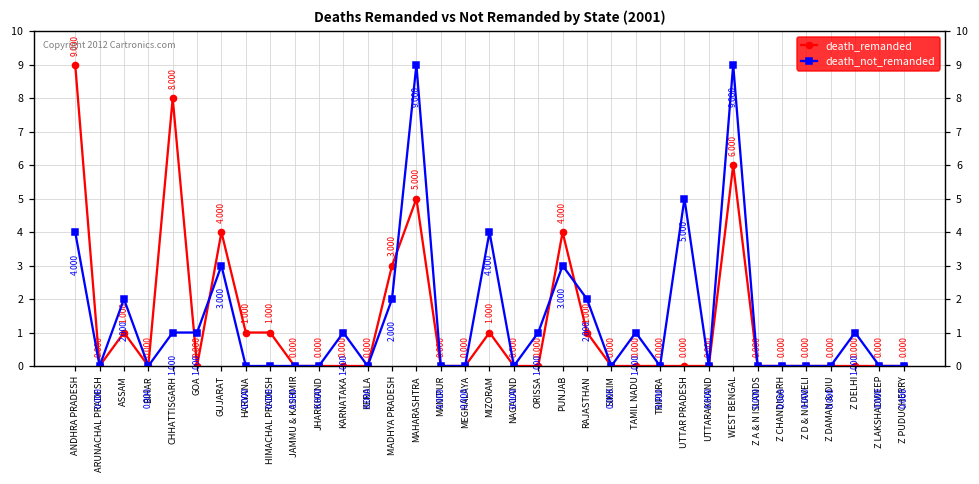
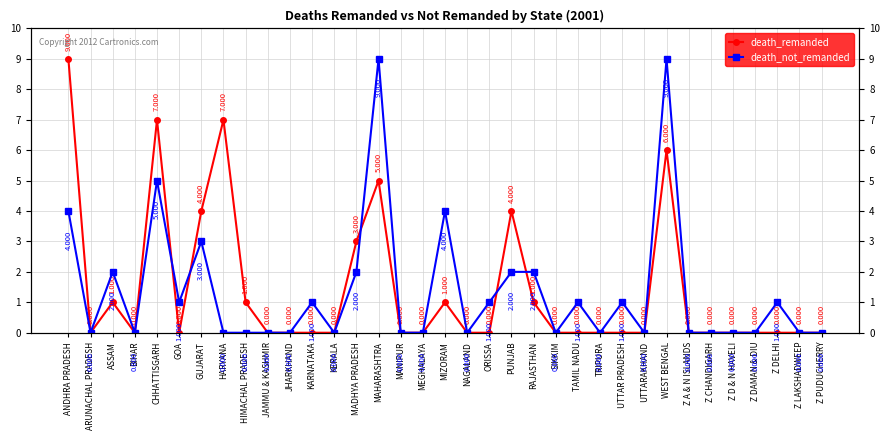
death_remanded, CHHATTISGARH: 8.000 -> 7.000
death_not_remanded, CHHATTISGARH: 1.000 -> 5.000
death_remanded, HARYANA: 1.000 -> 7.000
death_not_remanded, PUNJAB: 3.000 -> 2.000
death_not_remanded, UTTAR PRADESH: 5.000 -> 1.000
